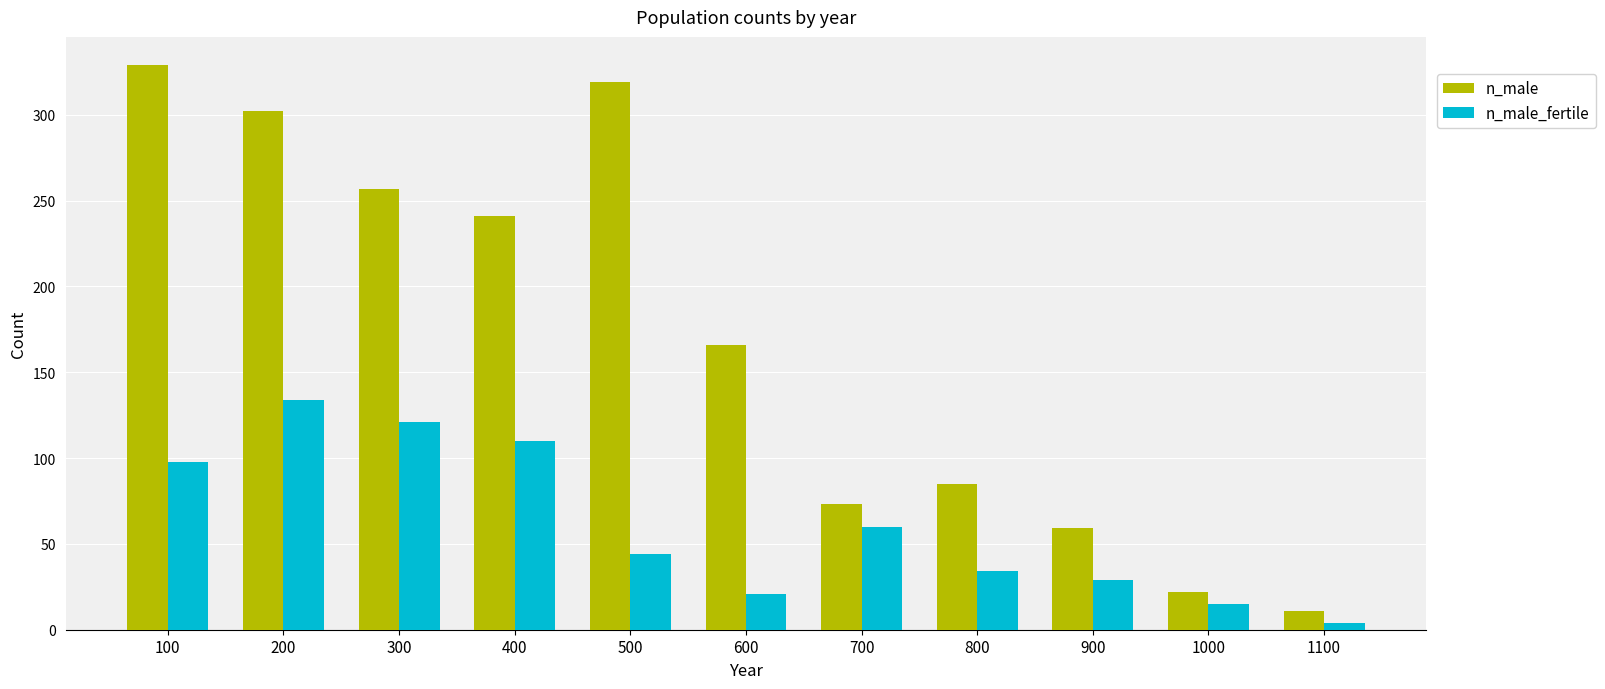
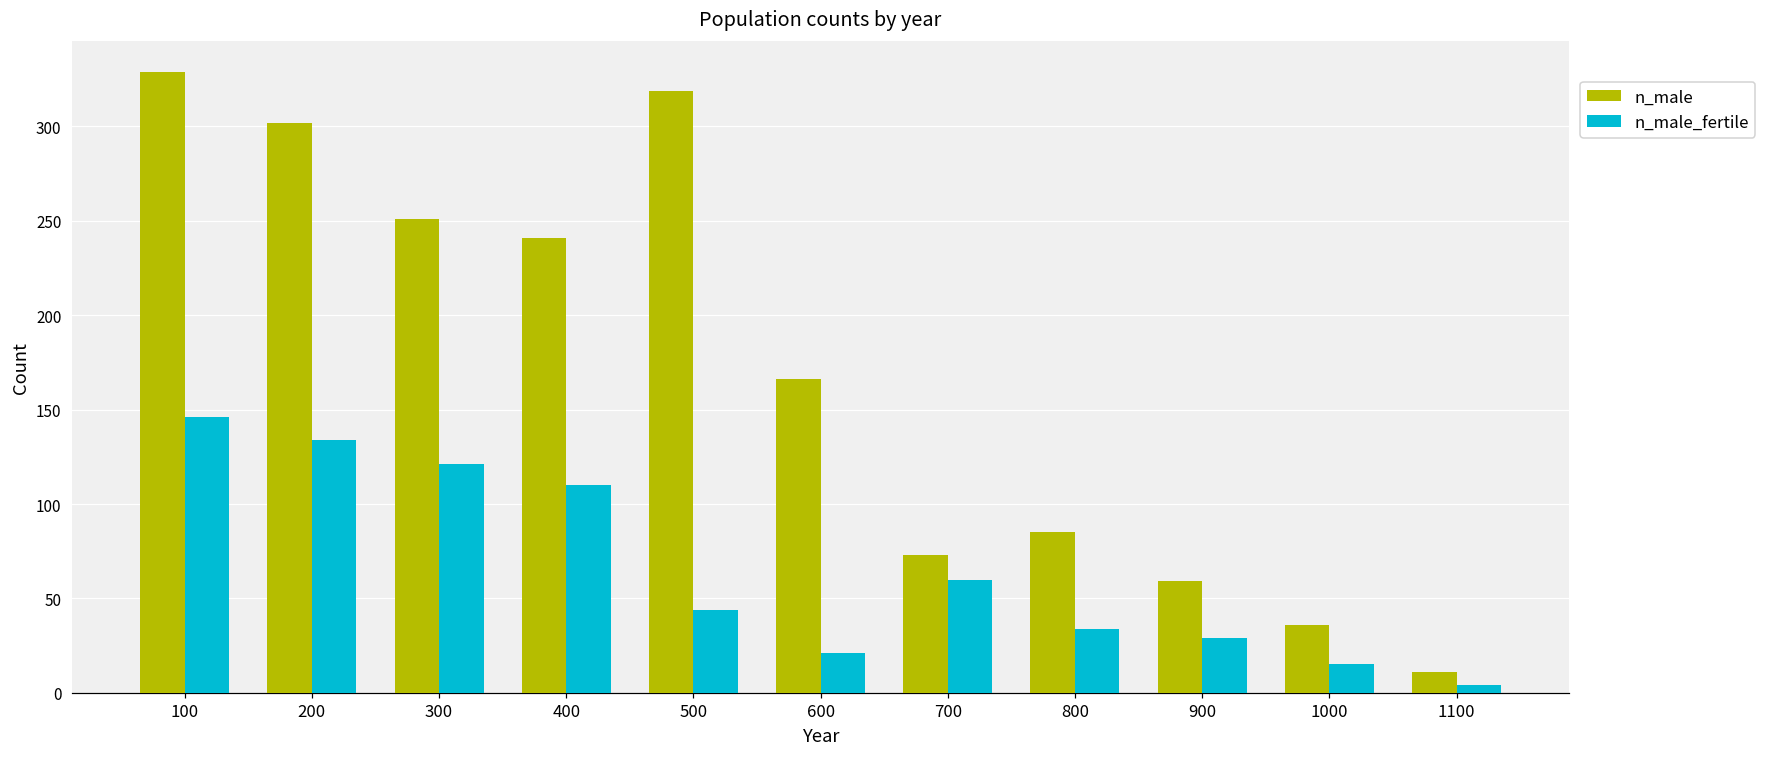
n_male_fertile, 100: 98 -> 146
n_male, 300: 257 -> 251
n_male, 1000: 22 -> 36
